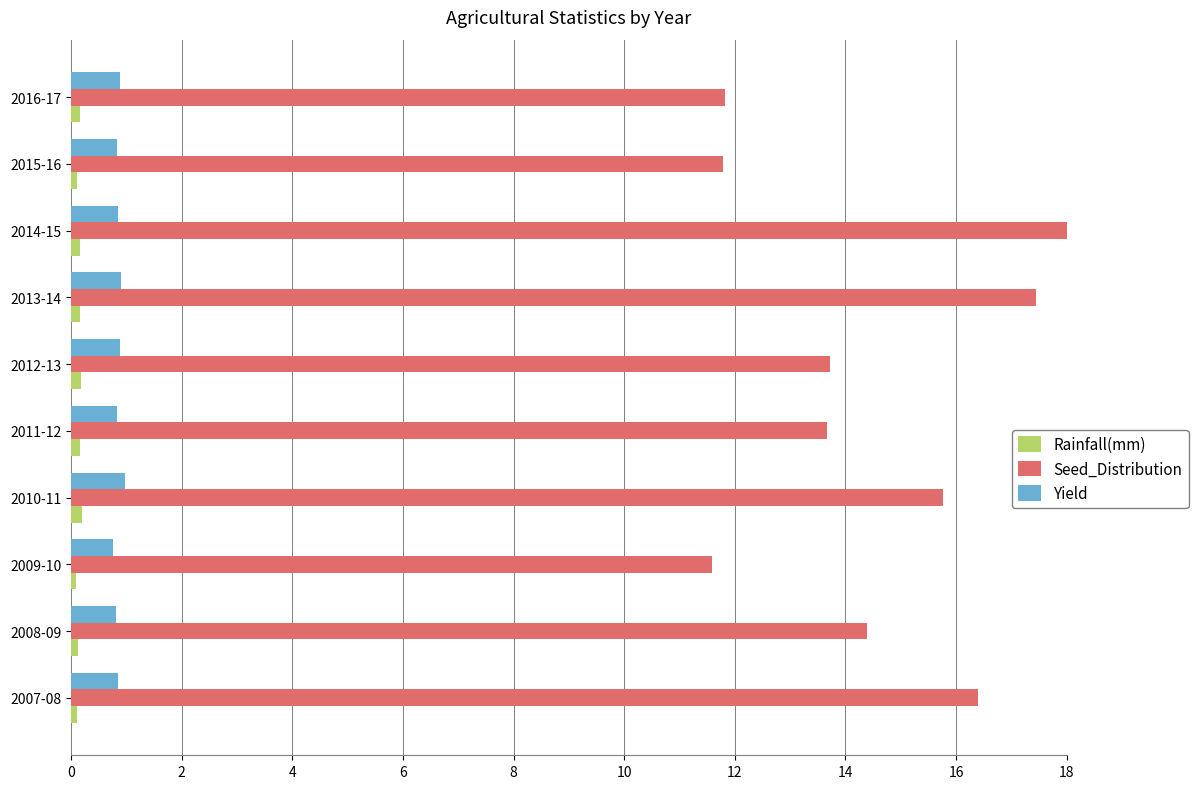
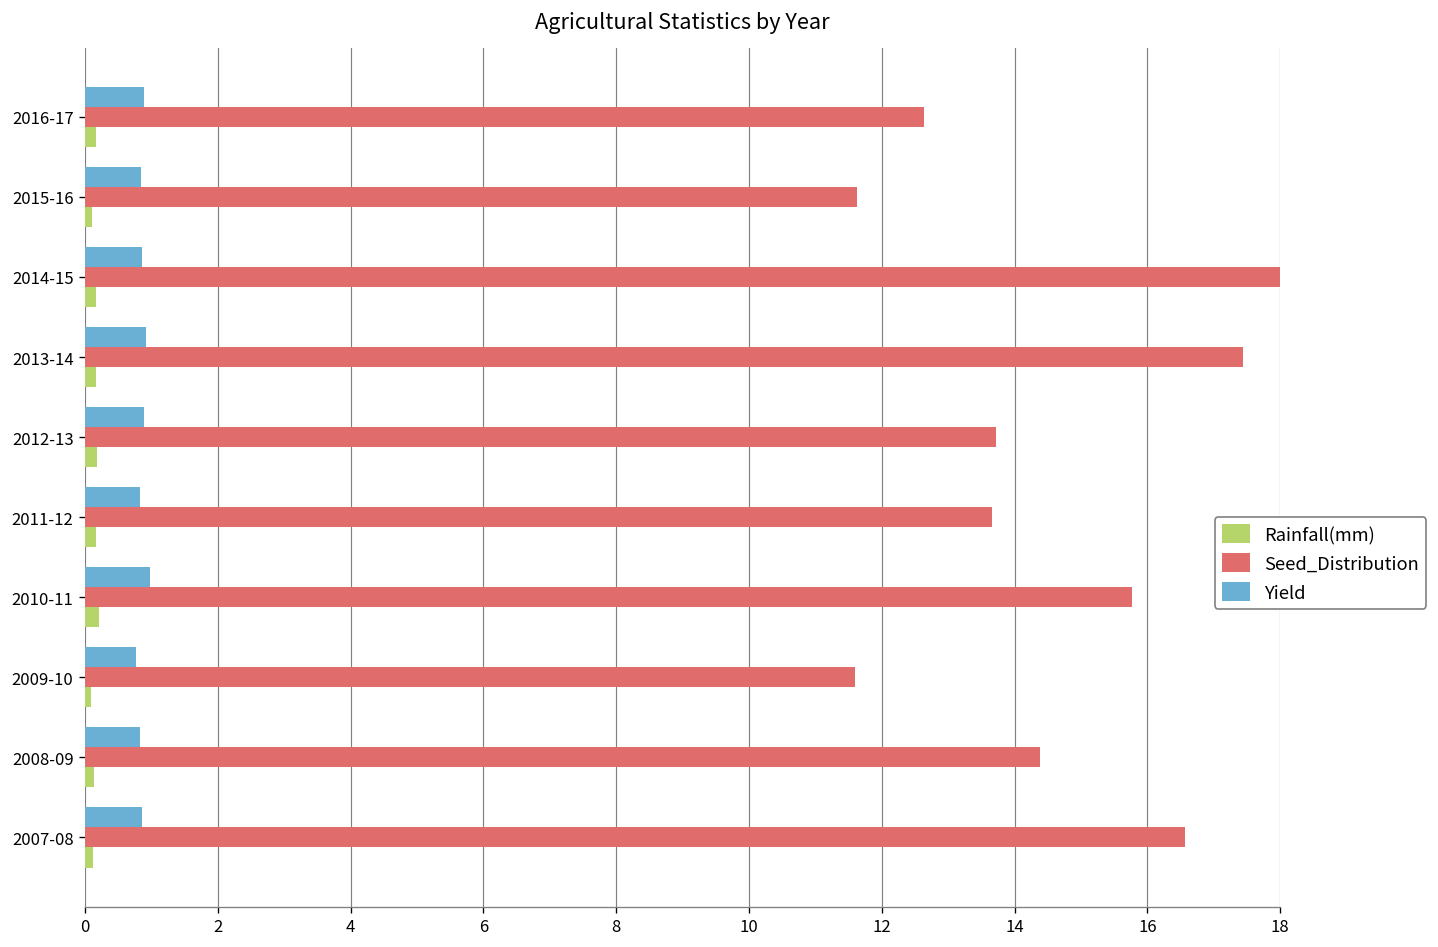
Seed_Distribution, 2016-17: 11.8 -> 12.6
Seed_Distribution, 2015-16: 11.8 -> 11.6
Seed_Distribution, 2007-08: 16.4 -> 16.6
